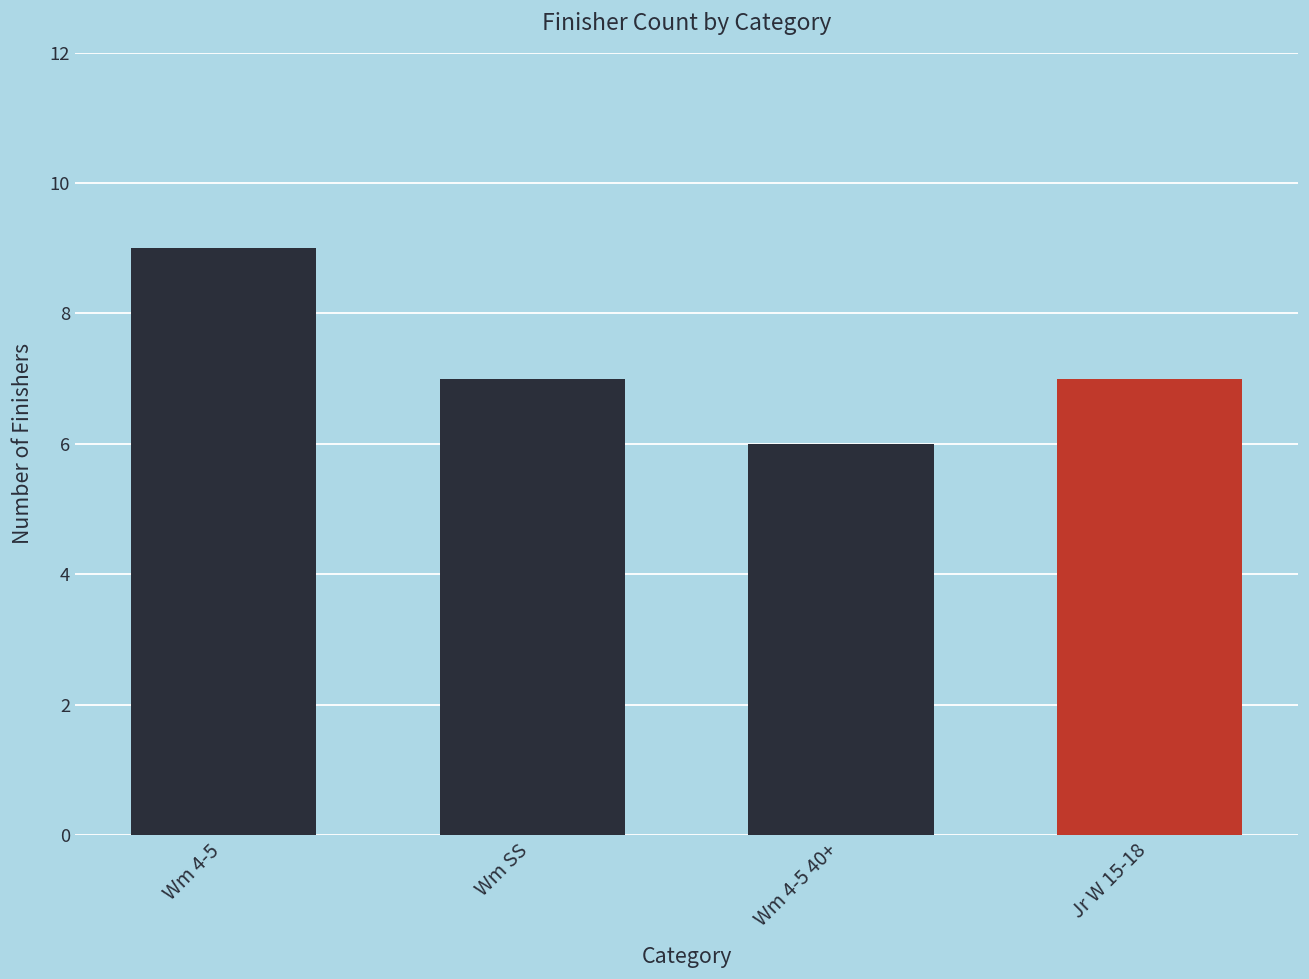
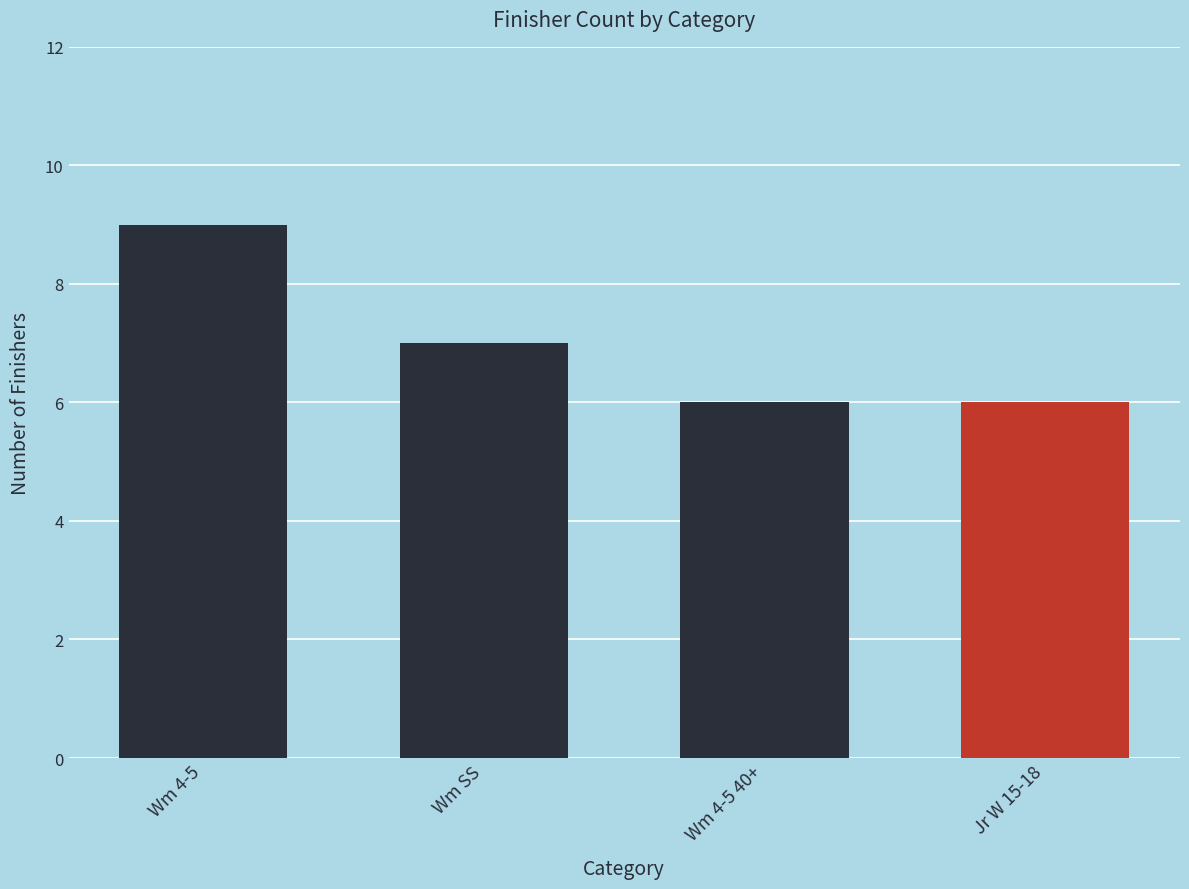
Jr W 15-18: 7 -> 6
